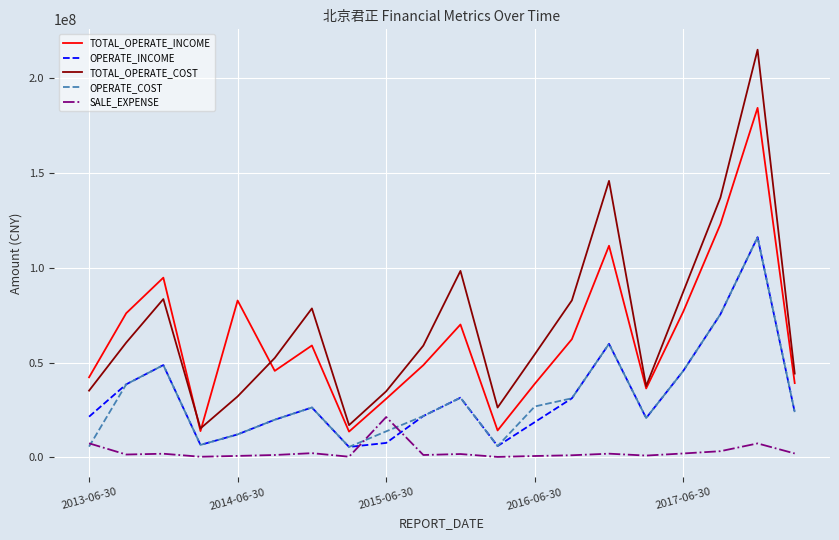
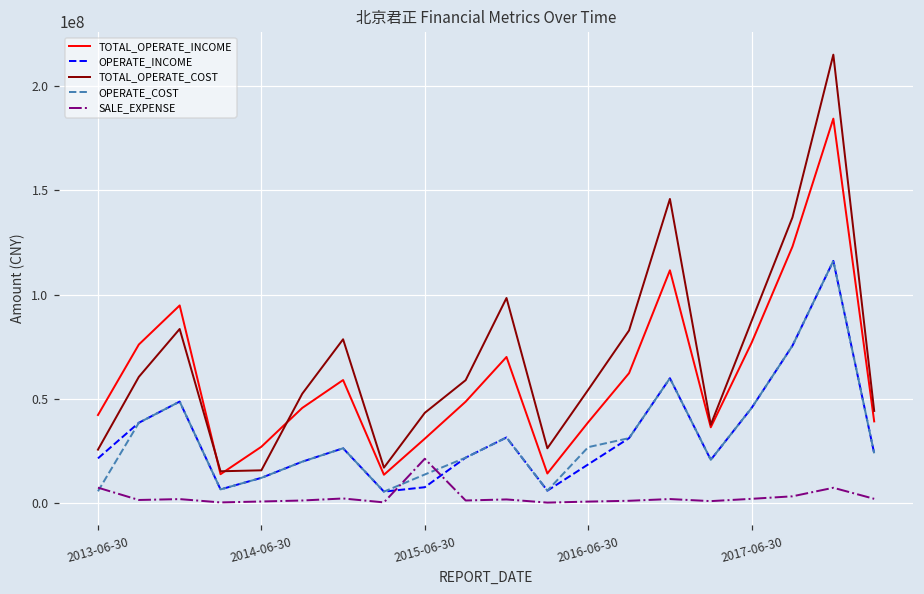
TOTAL_OPERATE_COST, 2013-06-30: 35000000 -> 26000000
TOTAL_OPERATE_INCOME, 2014-06-30: 83000000 -> 27000000
TOTAL_OPERATE_COST, 2014-06-30: 32000000 -> 16000000
TOTAL_OPERATE_COST, 2015-06-30: 35000000 -> 43000000
